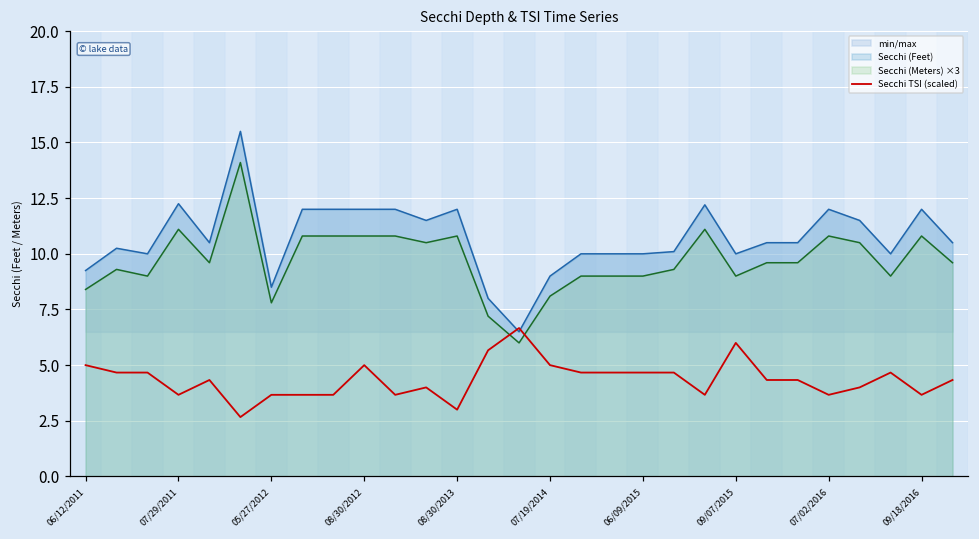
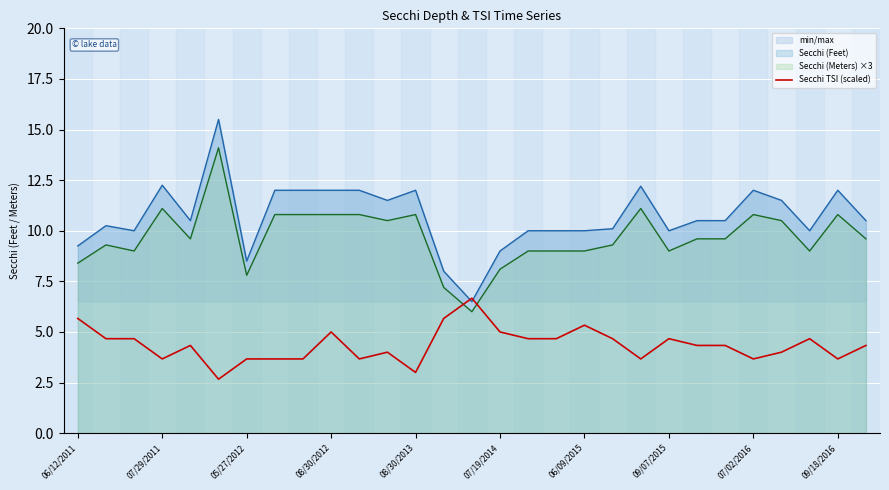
Secchi TSI (scaled), 06/12/2011: 5.0 -> 5.7
Secchi TSI (scaled), 06/09/2015: 4.7 -> 5.3
Secchi TSI (scaled), 09/07/2015: 6.0 -> 4.7
